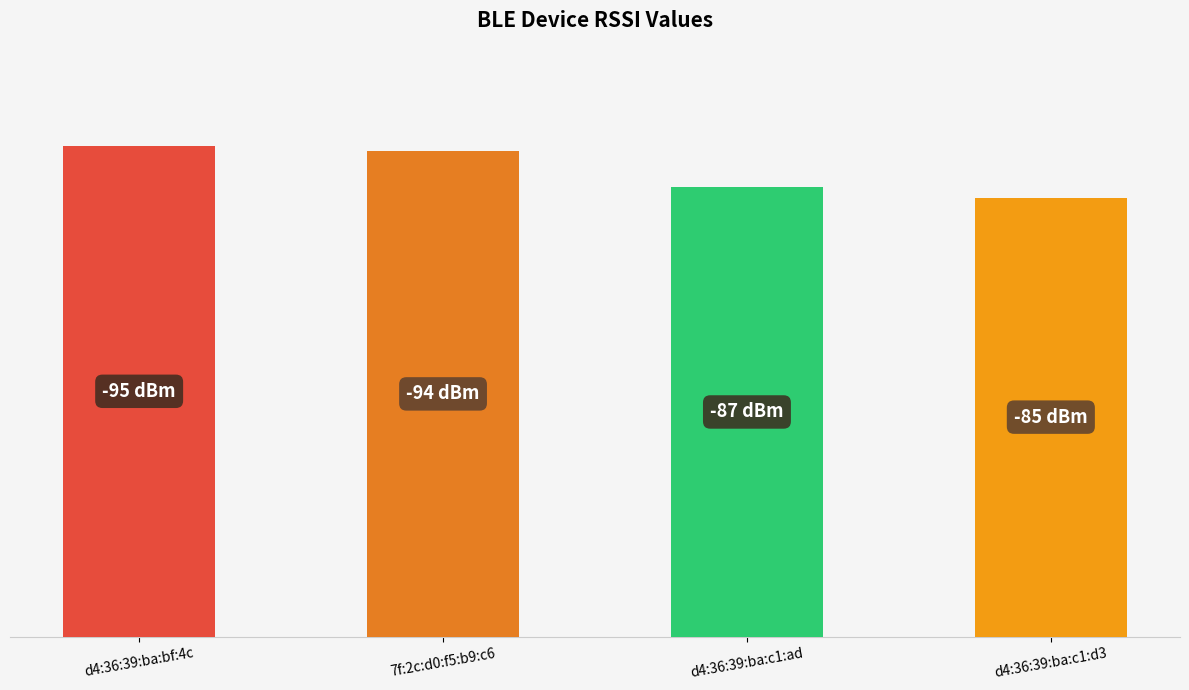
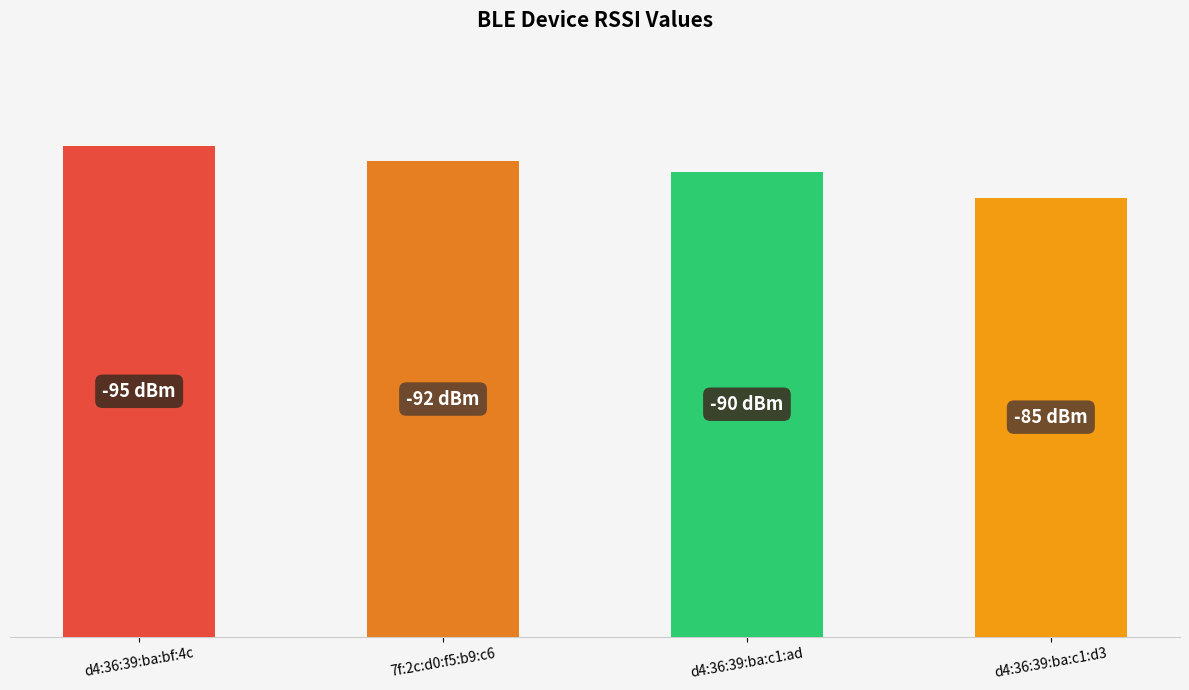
7f:2c:d0:f5:b9:c6: -94 -> -92
d4:36:39:ba:c1:ad: -87 -> -90
